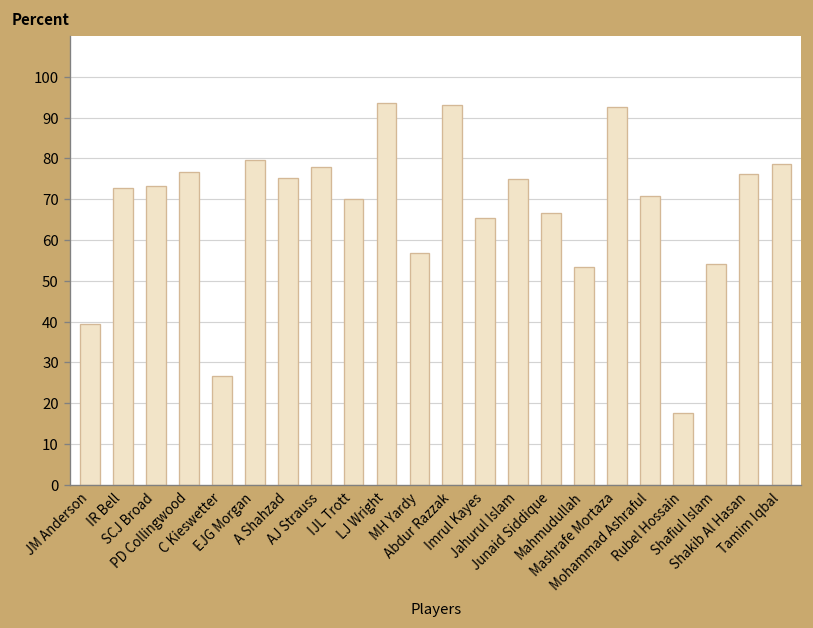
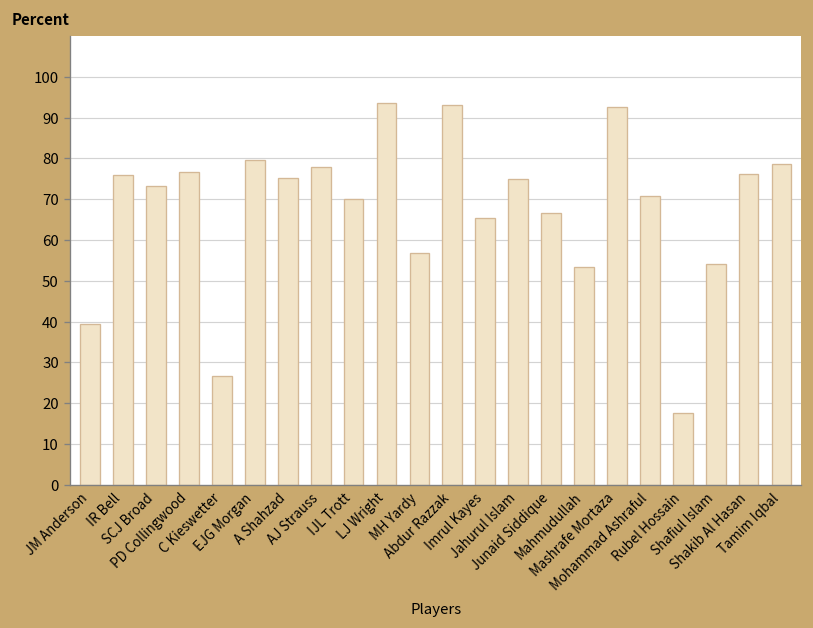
IR Bell: 73 -> 76
